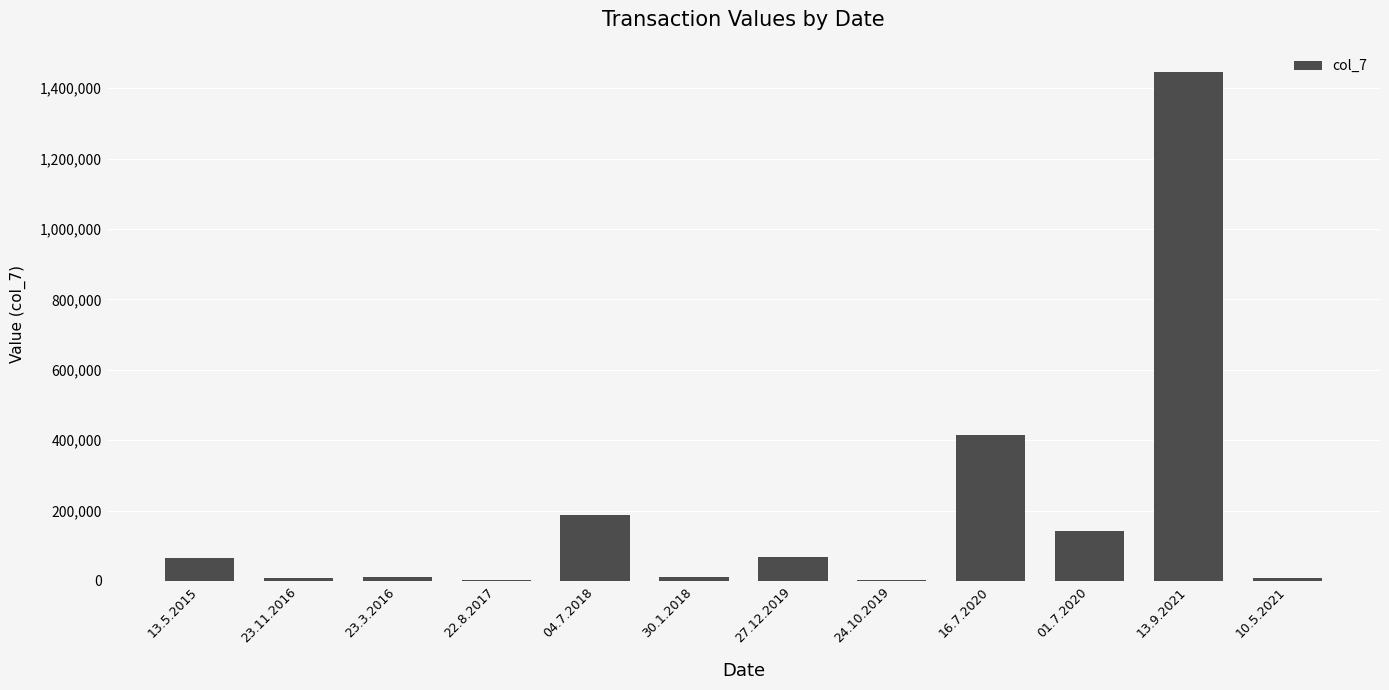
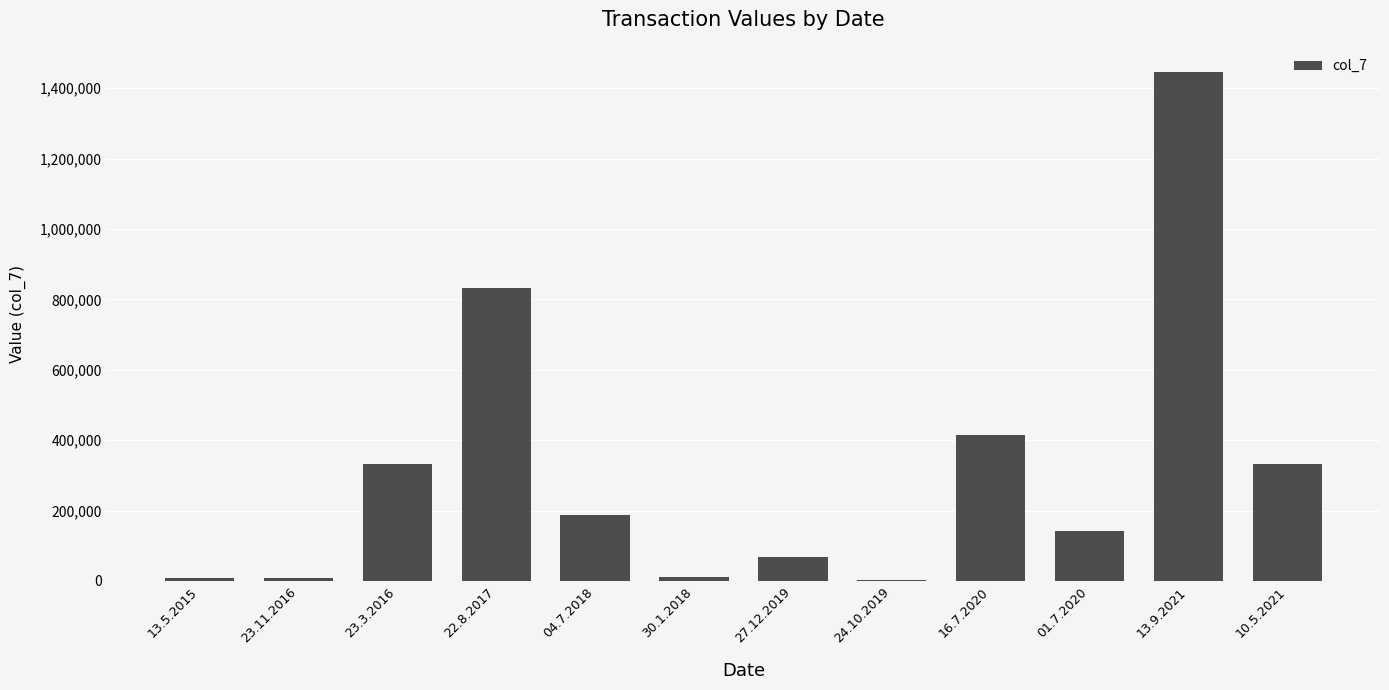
13.5.2015: 70,000 -> 10,000
23.3.2016: 10,000 -> 330,000
22.8.2017: 0 -> 830,000
10.5.2021: 10,000 -> 330,000
